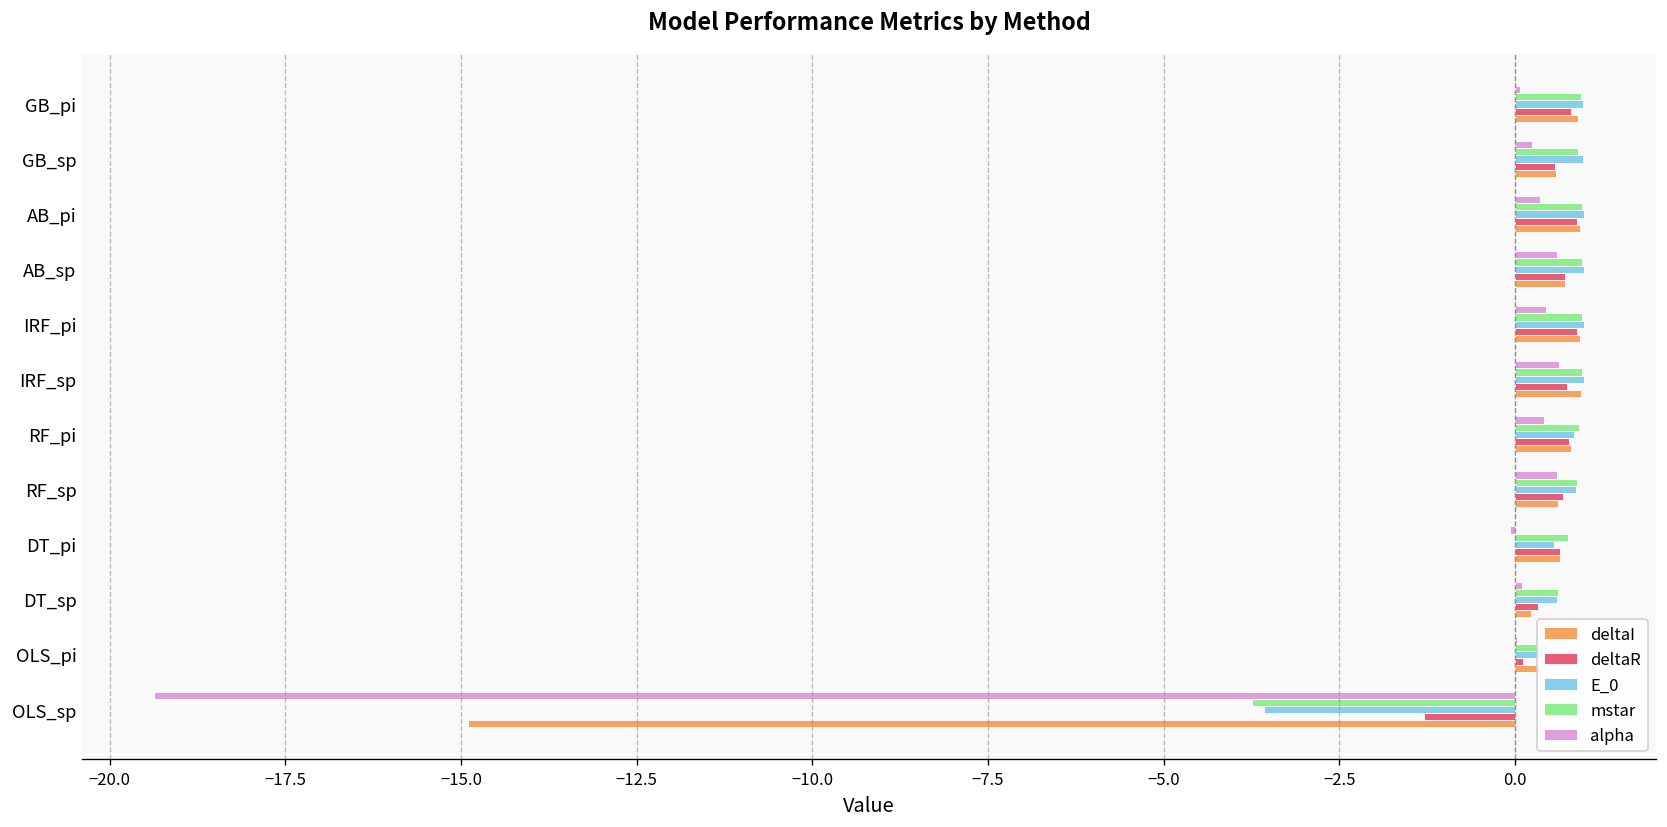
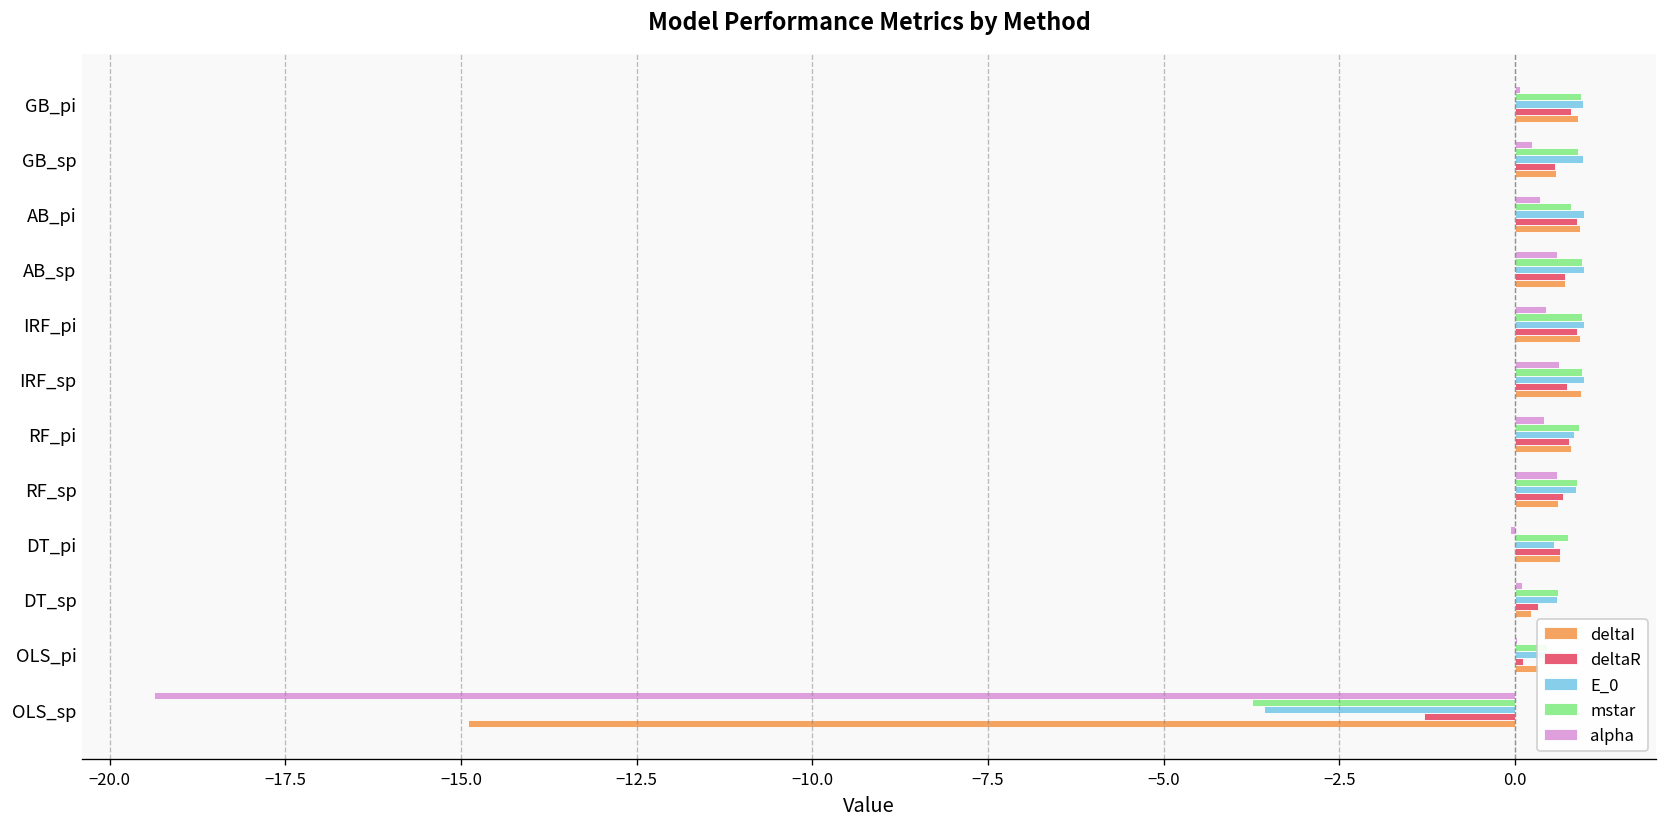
mstar, AB_pi: 1.0 -> 0.8
